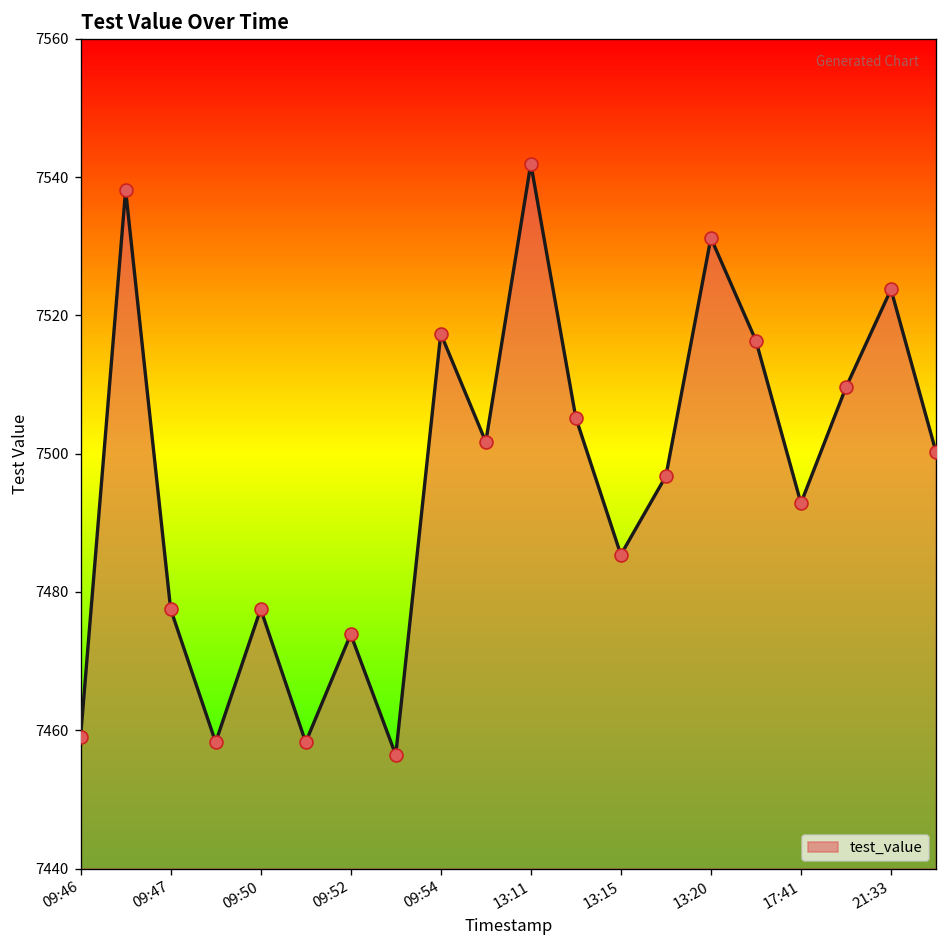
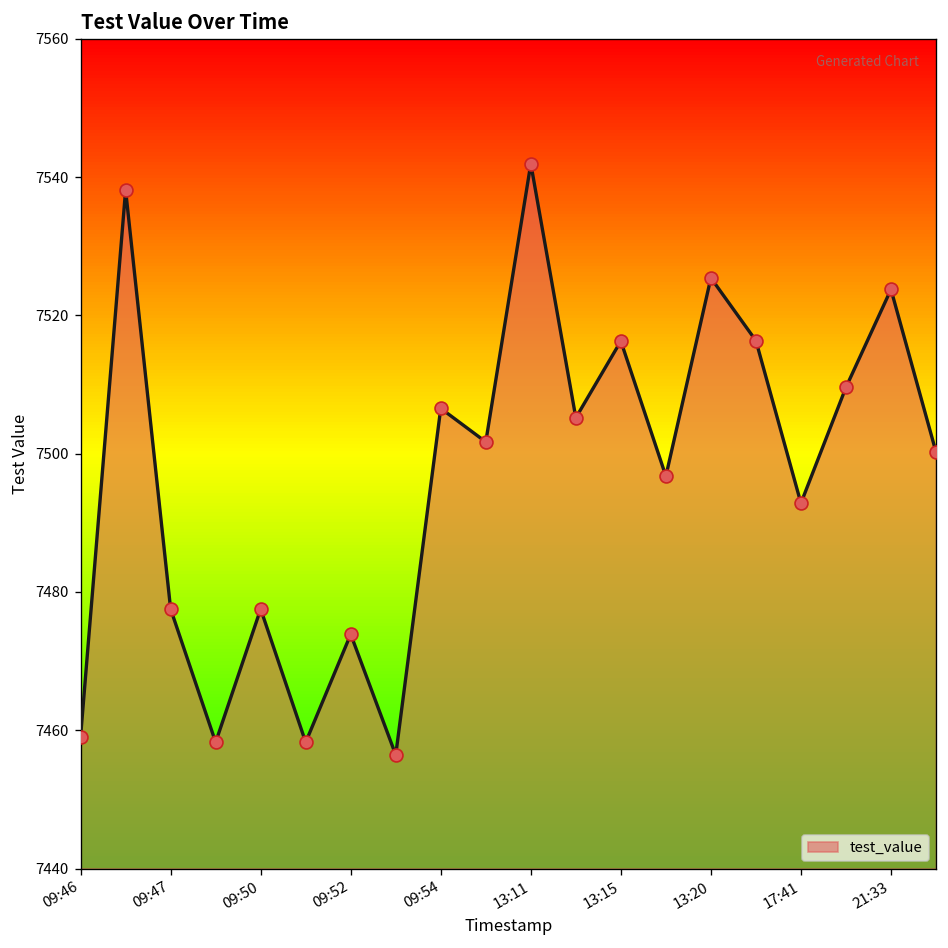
09:54: 7517 -> 7507
13:15: 7485 -> 7516
13:20: 7531 -> 7525
